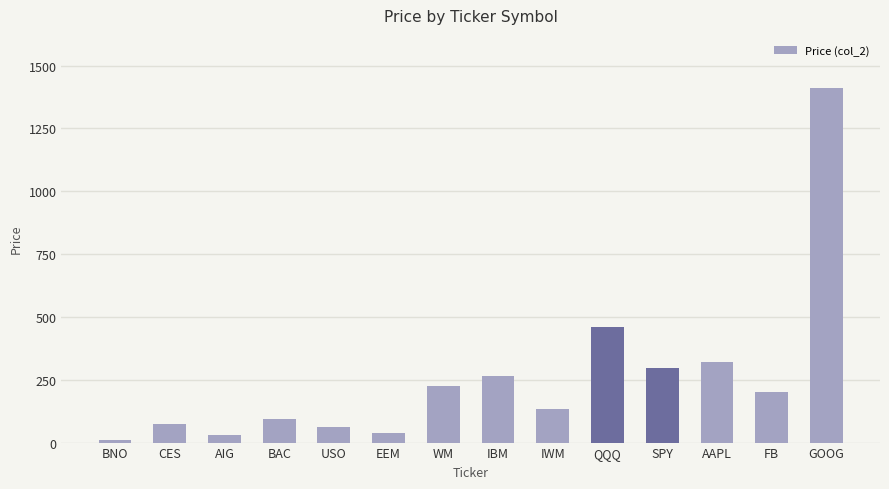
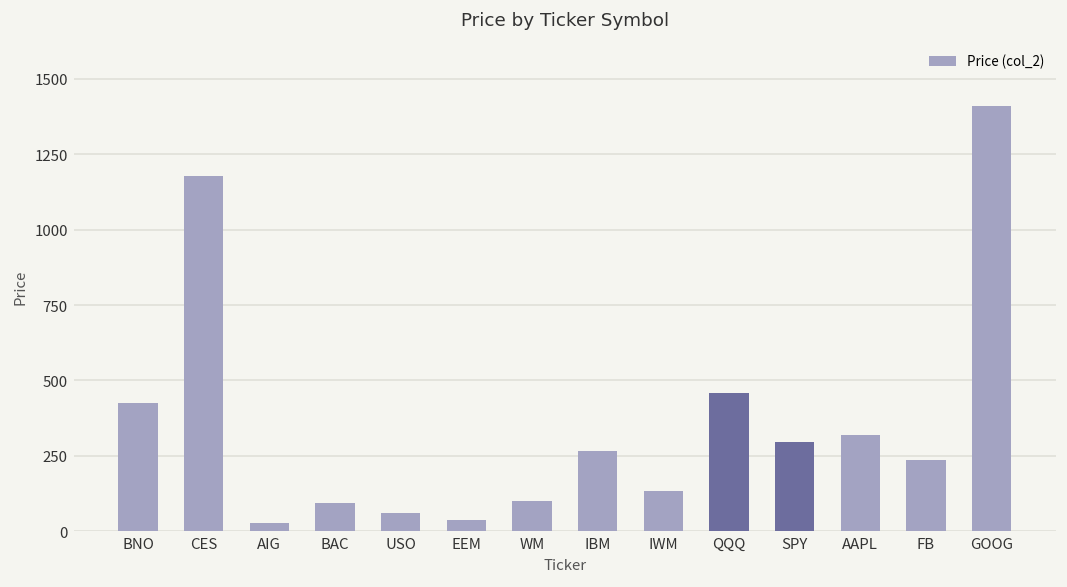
BNO: 10 -> 430
CES: 70 -> 1180
WM: 230 -> 100
FB: 200 -> 230
